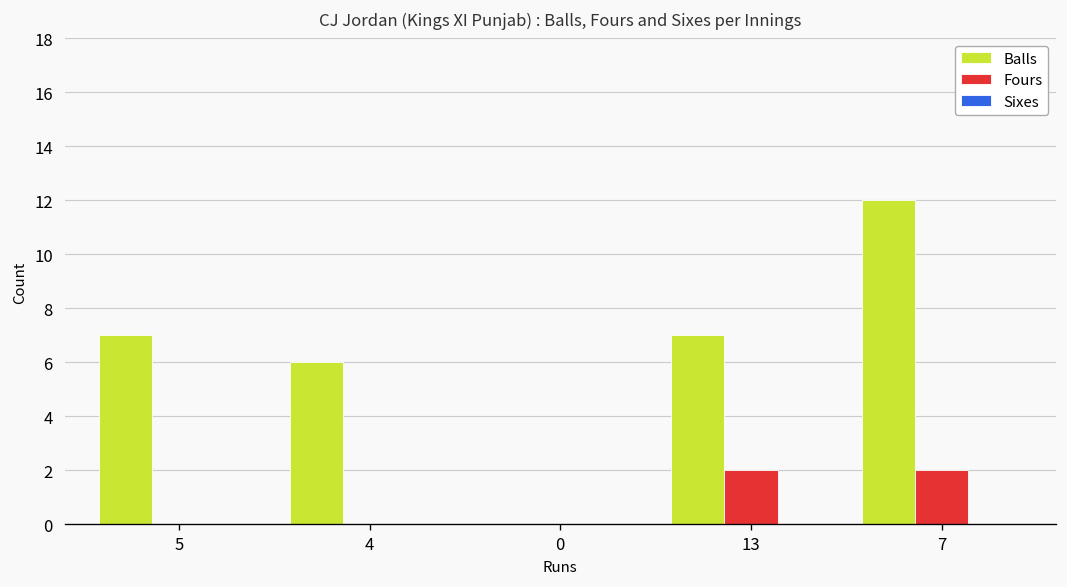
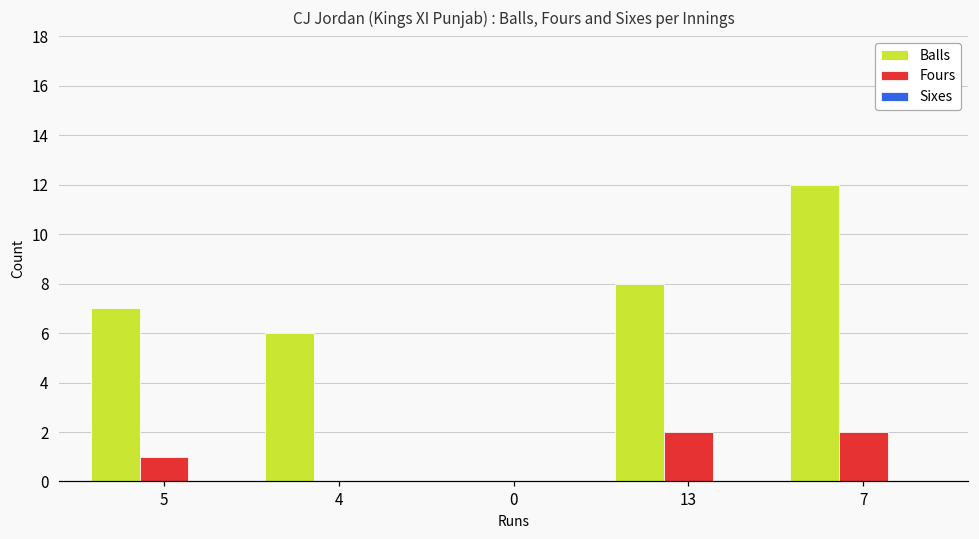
Fours, 5: 0 -> 1
Balls, 13: 7 -> 8
